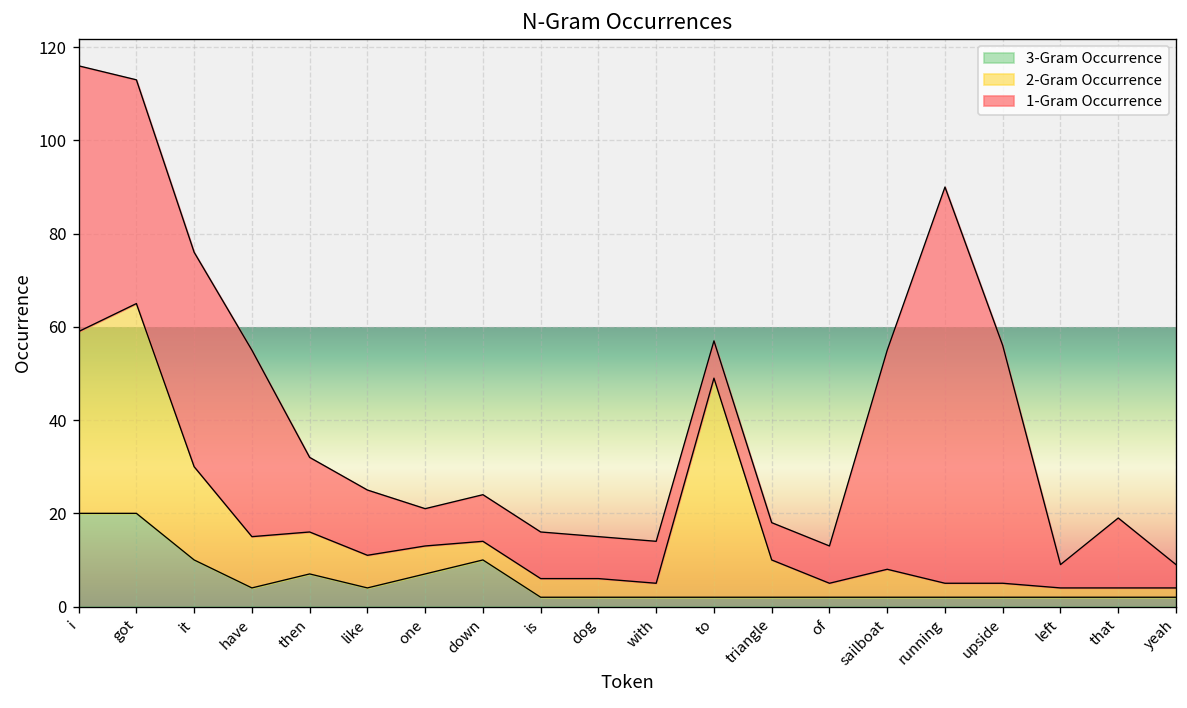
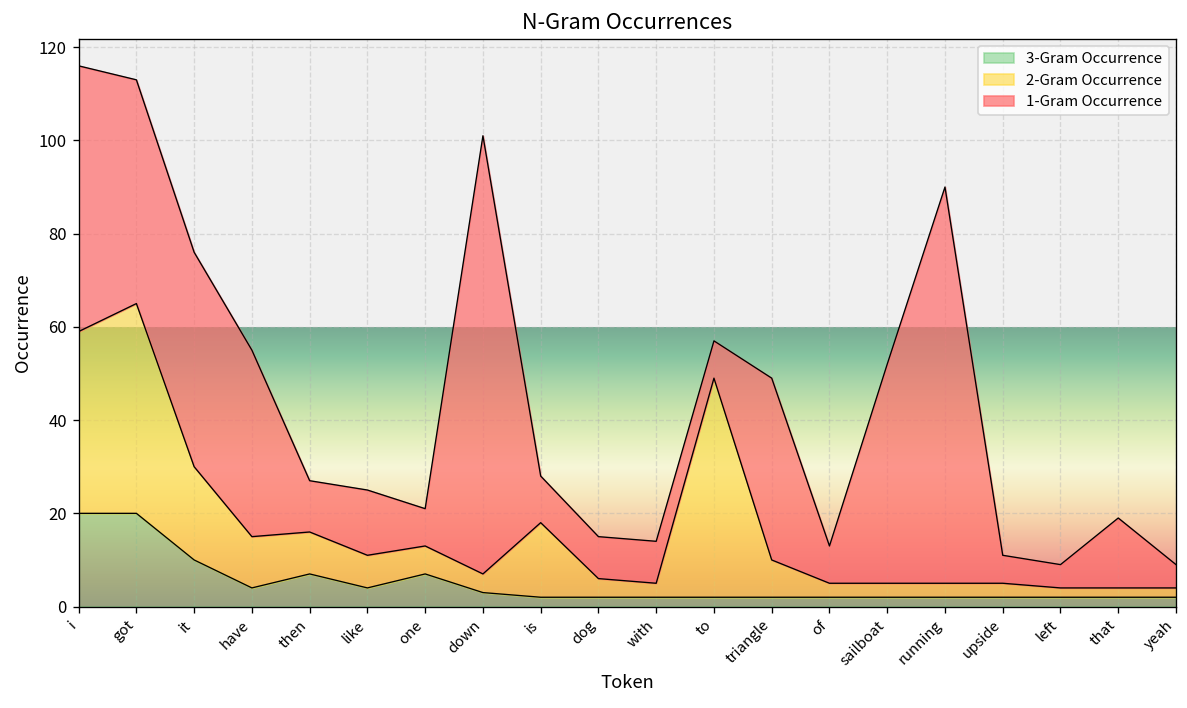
1-Gram Occurrence, then: 16 -> 11
3-Gram Occurrence, down: 10 -> 3
1-Gram Occurrence, down: 10 -> 94
2-Gram Occurrence, is: 4 -> 16
1-Gram Occurrence, triangle: 8 -> 39
2-Gram Occurrence, sailboat: 6 -> 3
1-Gram Occurrence, upside: 51 -> 6
